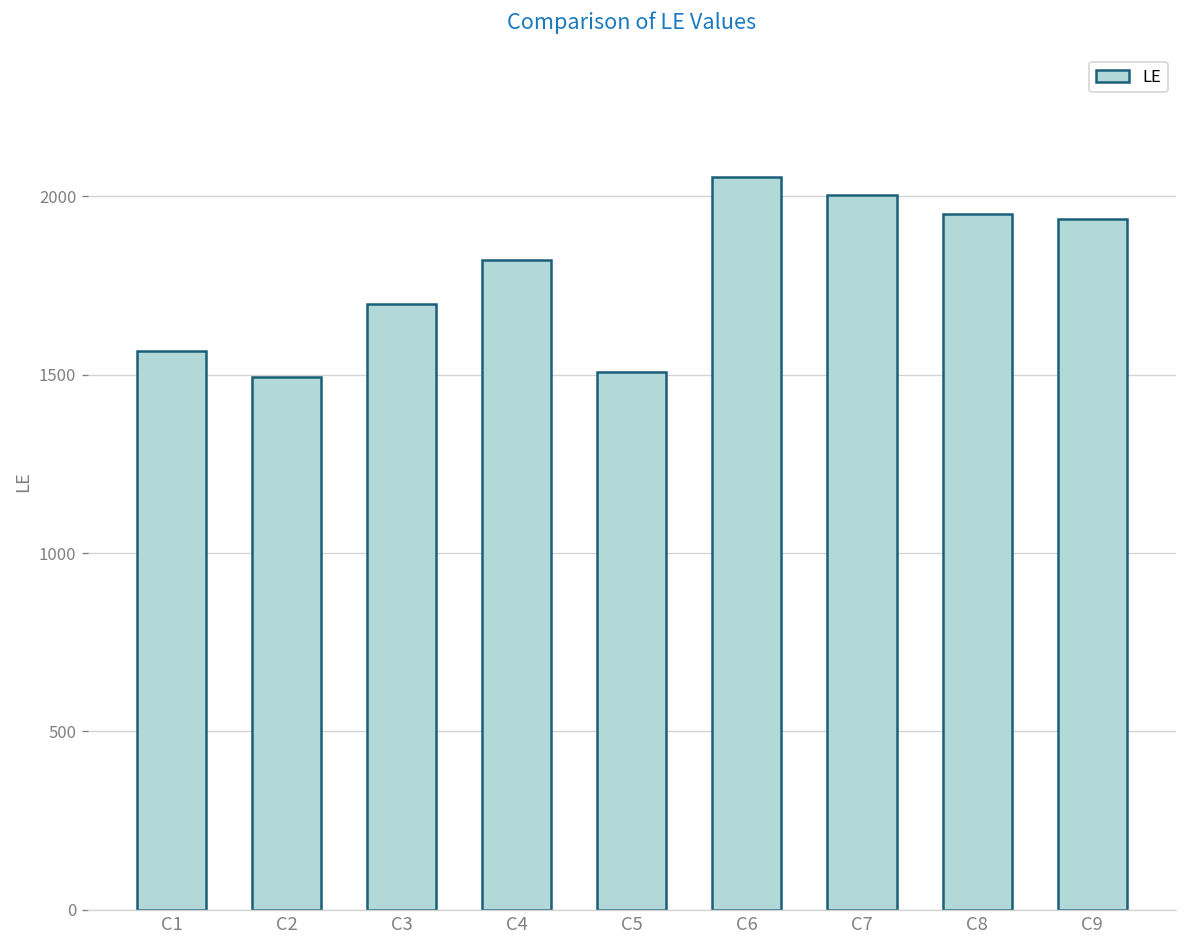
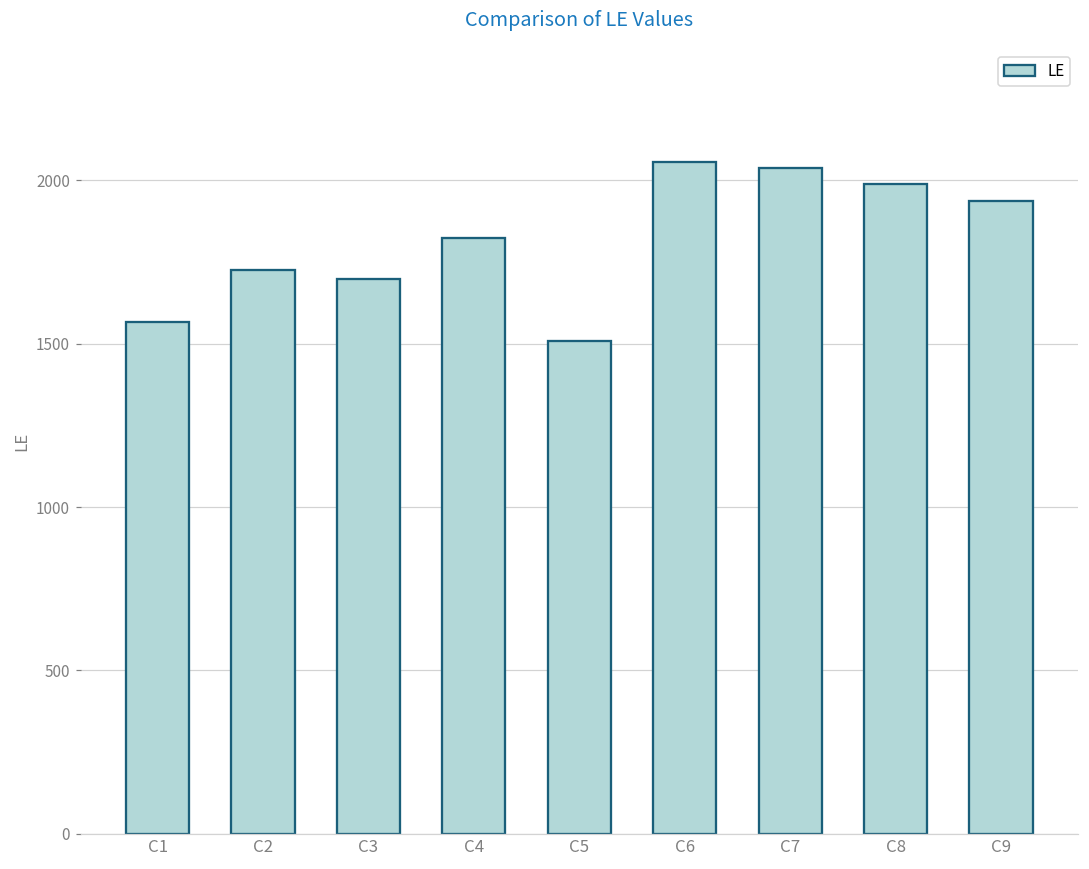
C2: 1500 -> 1730
C7: 2000 -> 2040
C8: 1950 -> 1990
